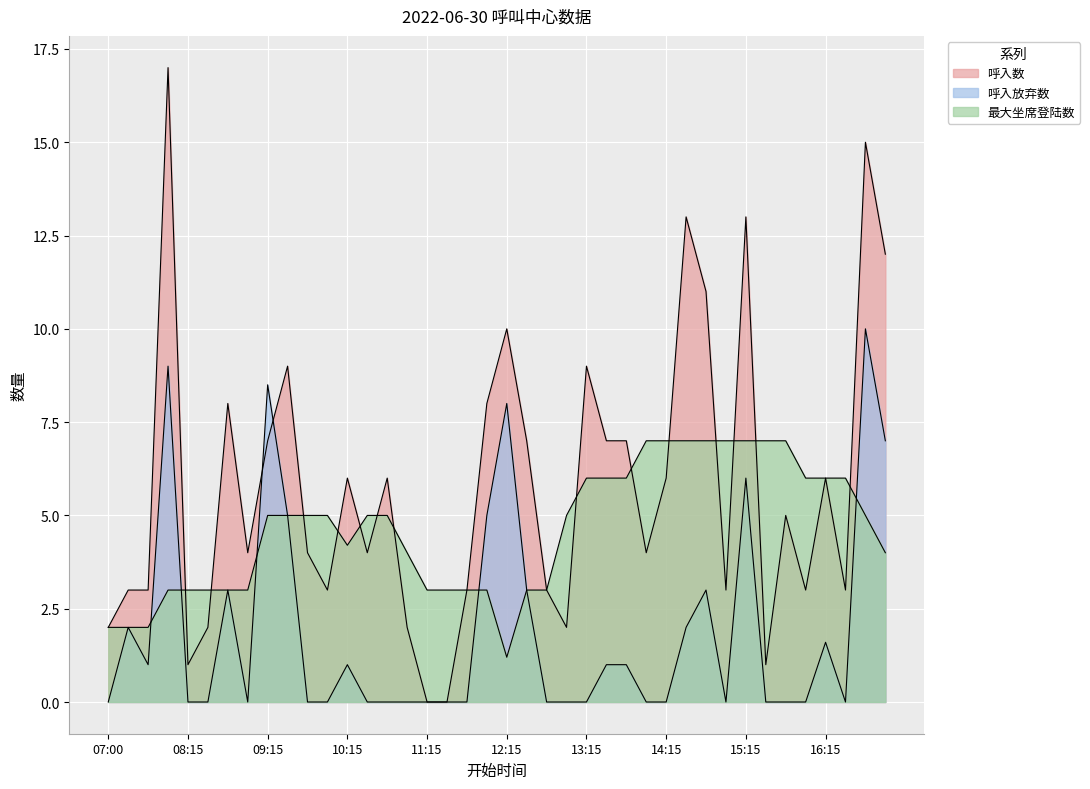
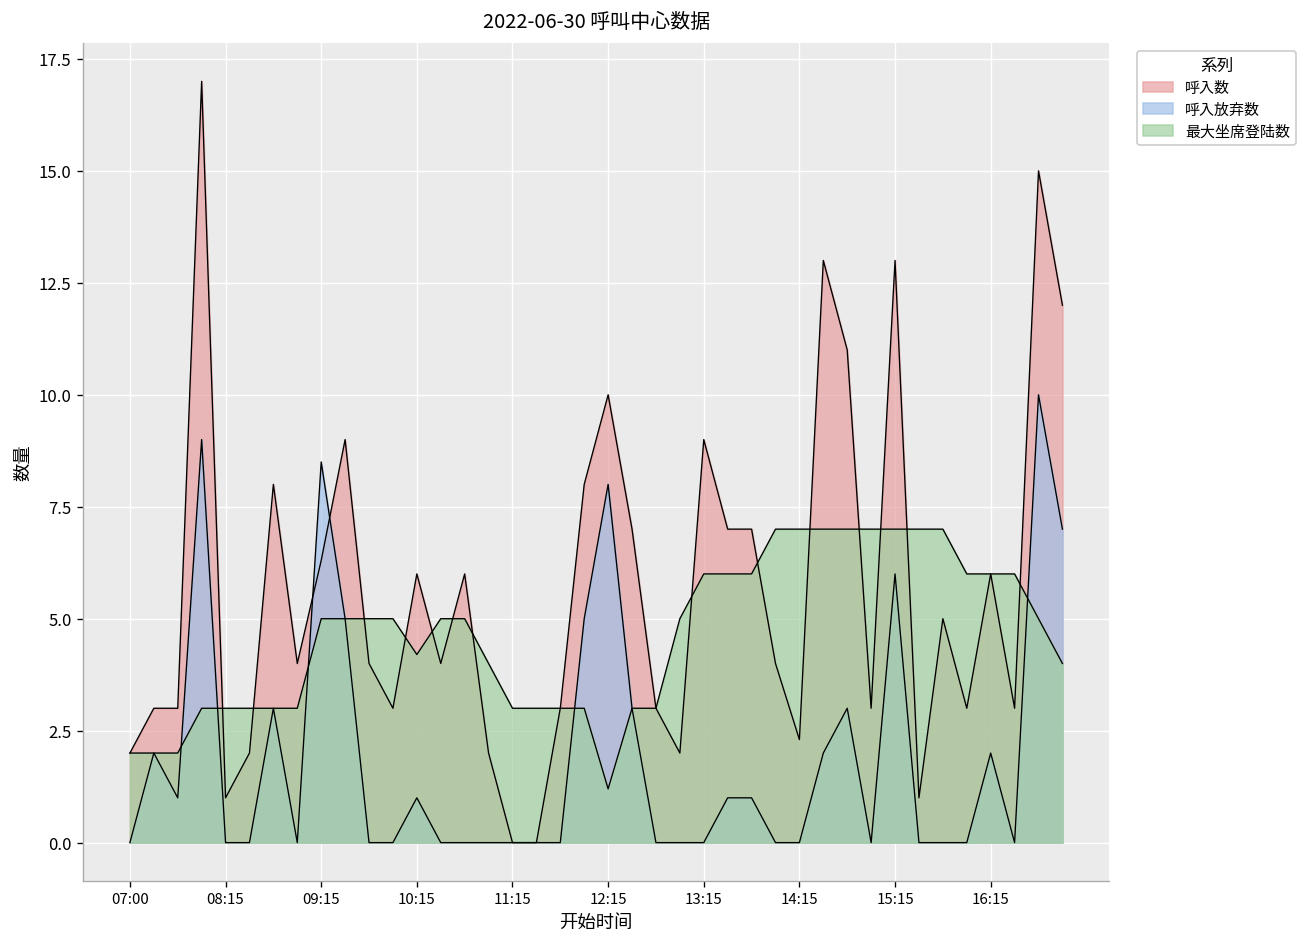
呼入数, 09:15: 7.0 -> 6.3
呼入数, 14:15: 6.0 -> 2.3
呼入放弃数, 16:15: 1.6 -> 2.0
